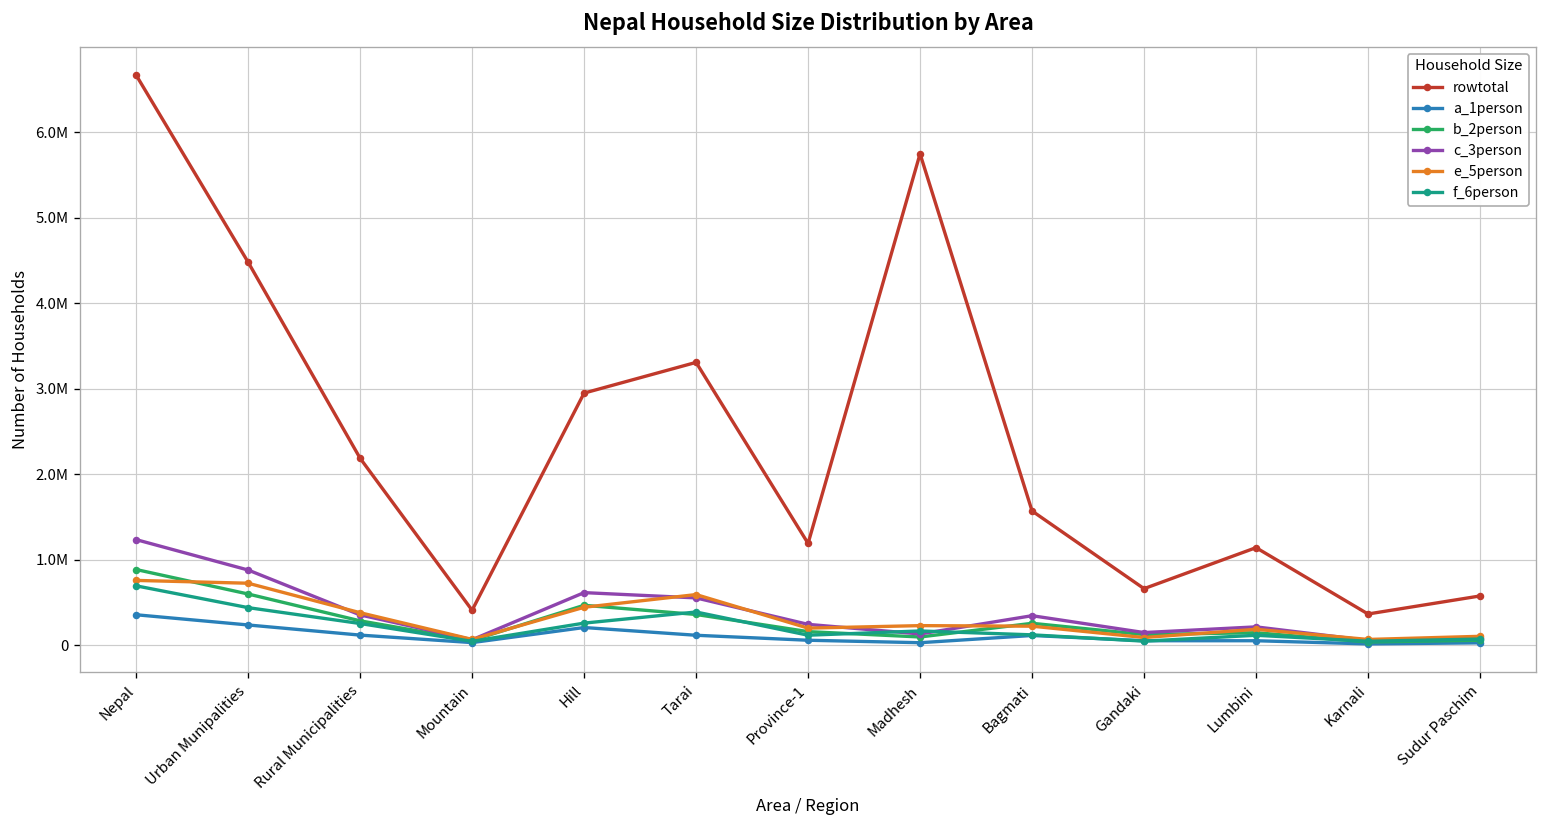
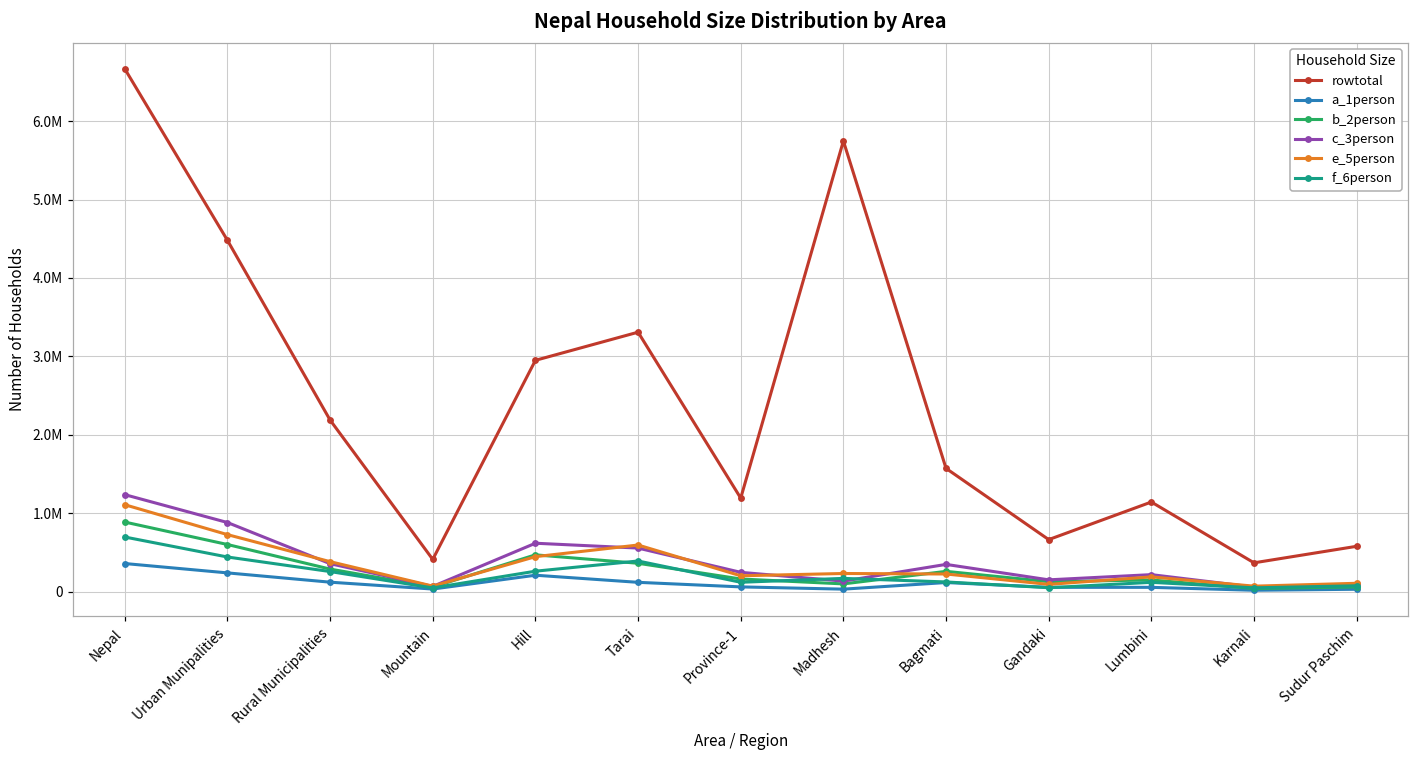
e_5person, Nepal: 800000 -> 1100000
